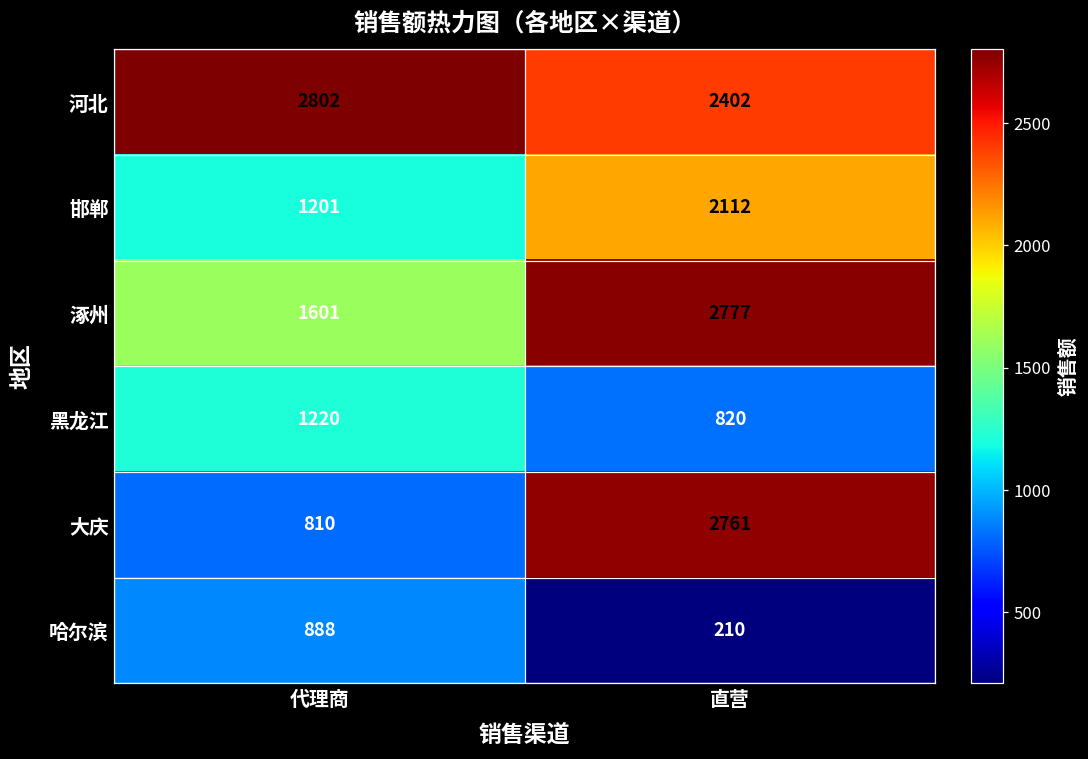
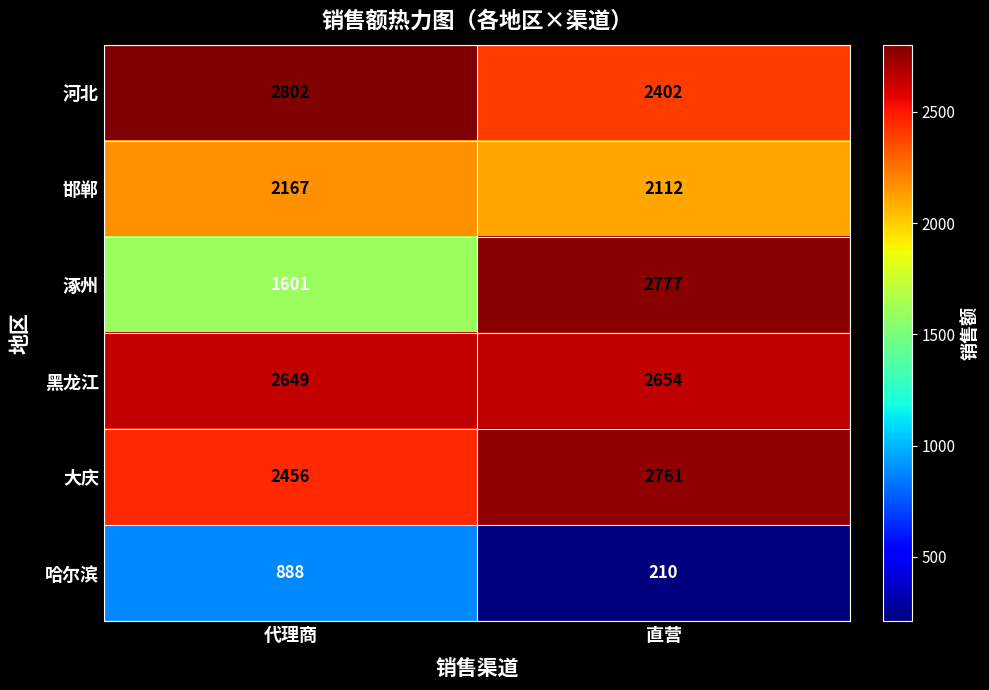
邯郸, 代理商: 1201 -> 2167
黑龙江, 代理商: 1220 -> 2649
黑龙江, 直营: 820 -> 2654
大庆, 代理商: 810 -> 2456
